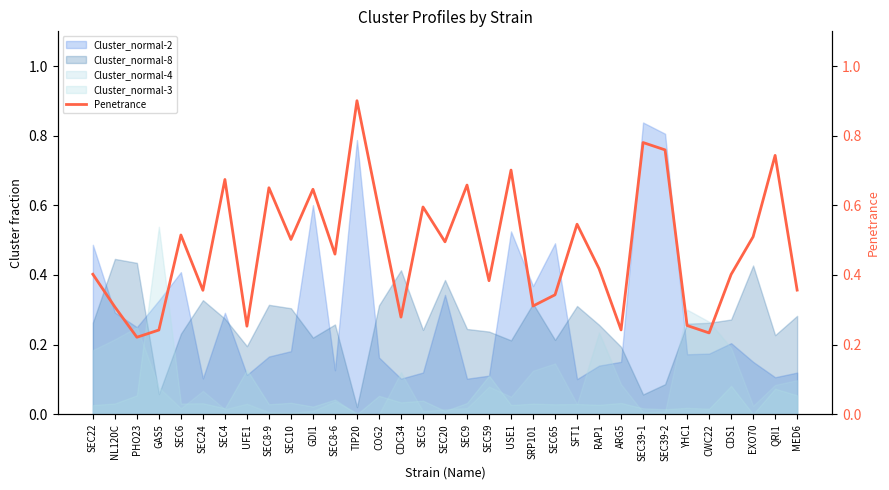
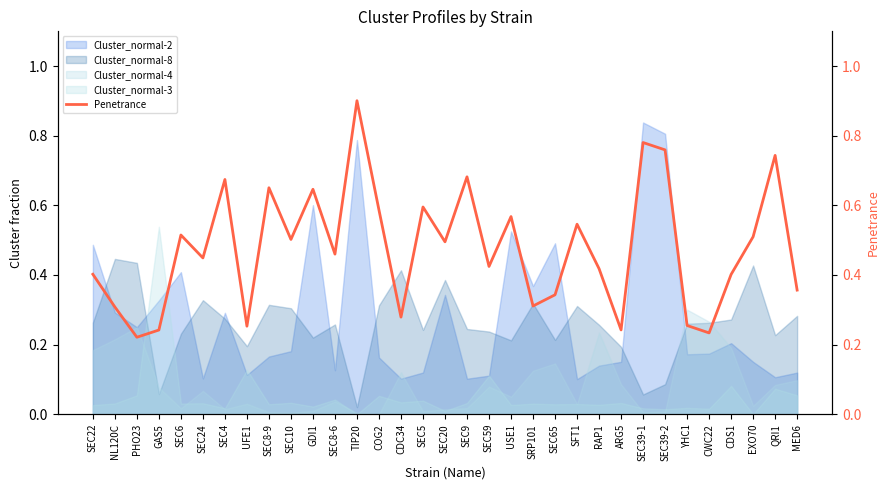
Penetrance, SEC24: 0.36 -> 0.45
Penetrance, SEC9: 0.66 -> 0.68
Penetrance, SEC59: 0.38 -> 0.42
Penetrance, USE1: 0.70 -> 0.57
